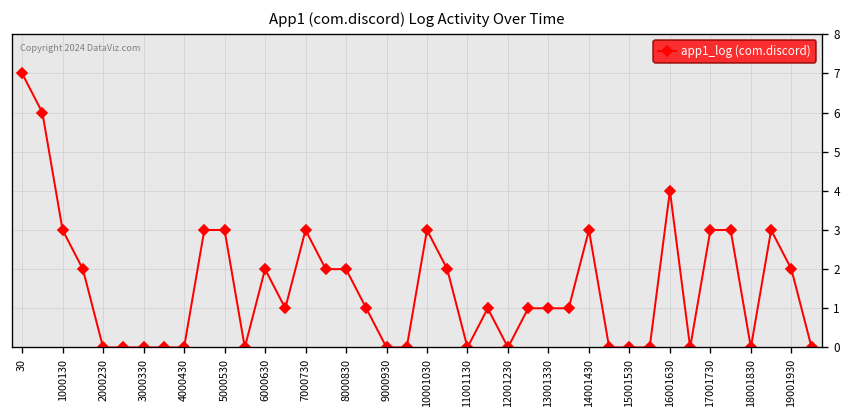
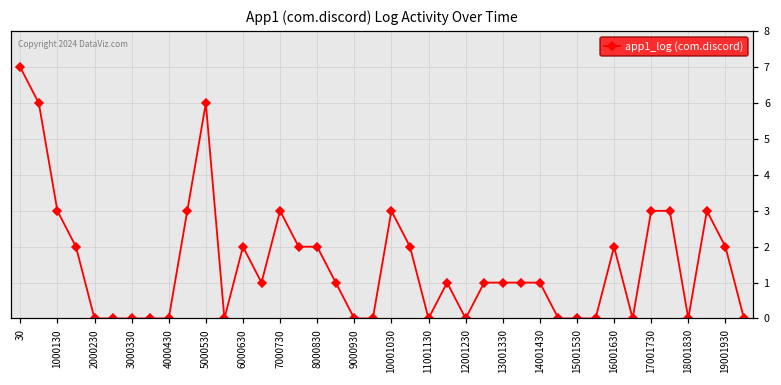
5000530: 3 -> 6
14001430: 3 -> 1
16001630: 4 -> 2
